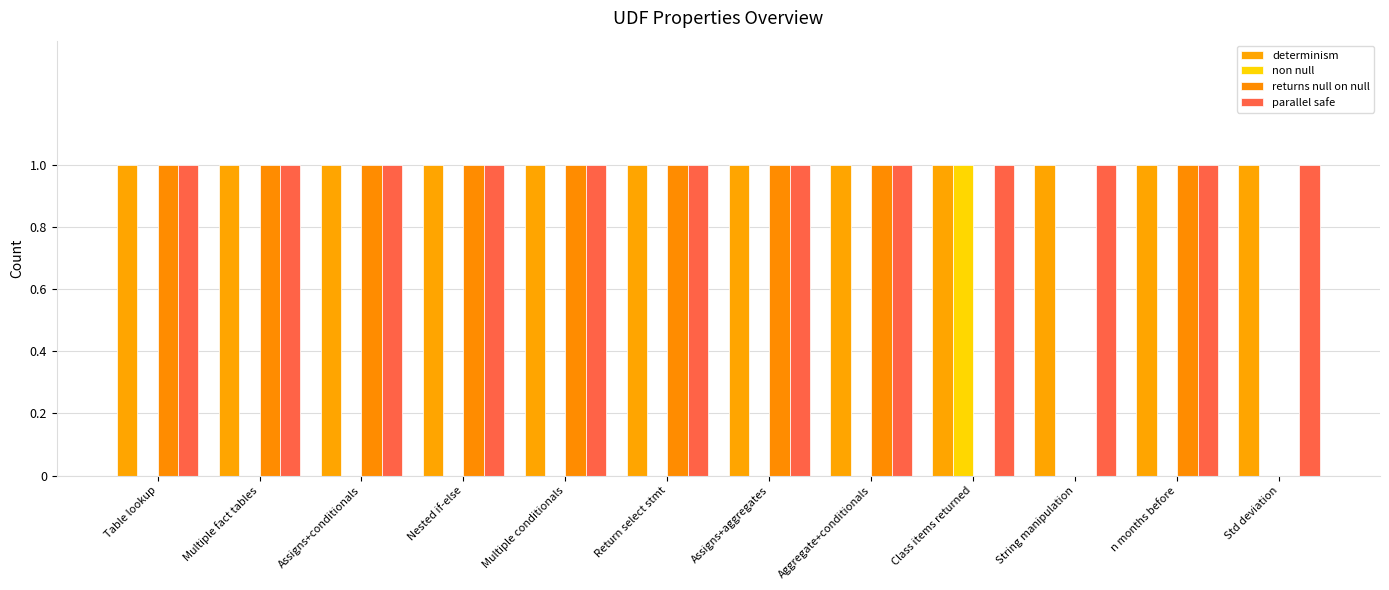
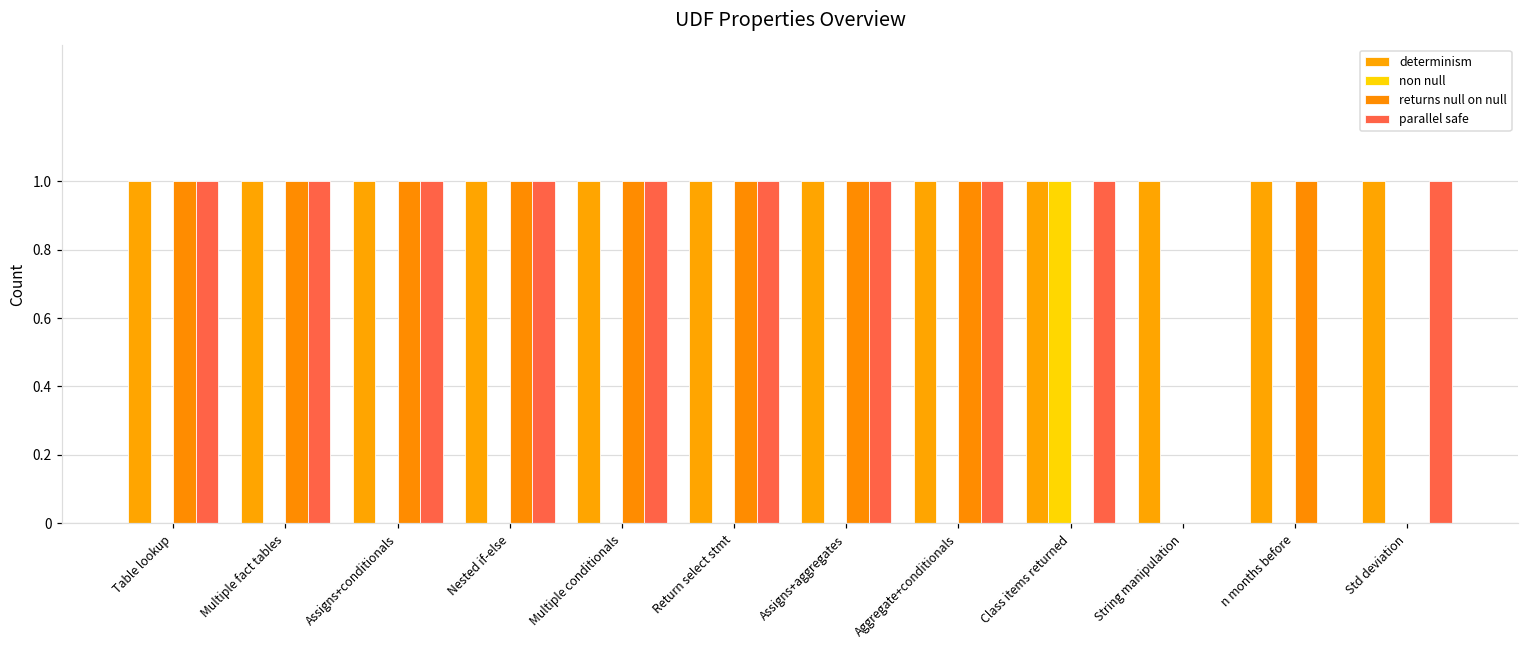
parallel safe, String manipulation: 1 -> 0
parallel safe, n months before: 1 -> 0
